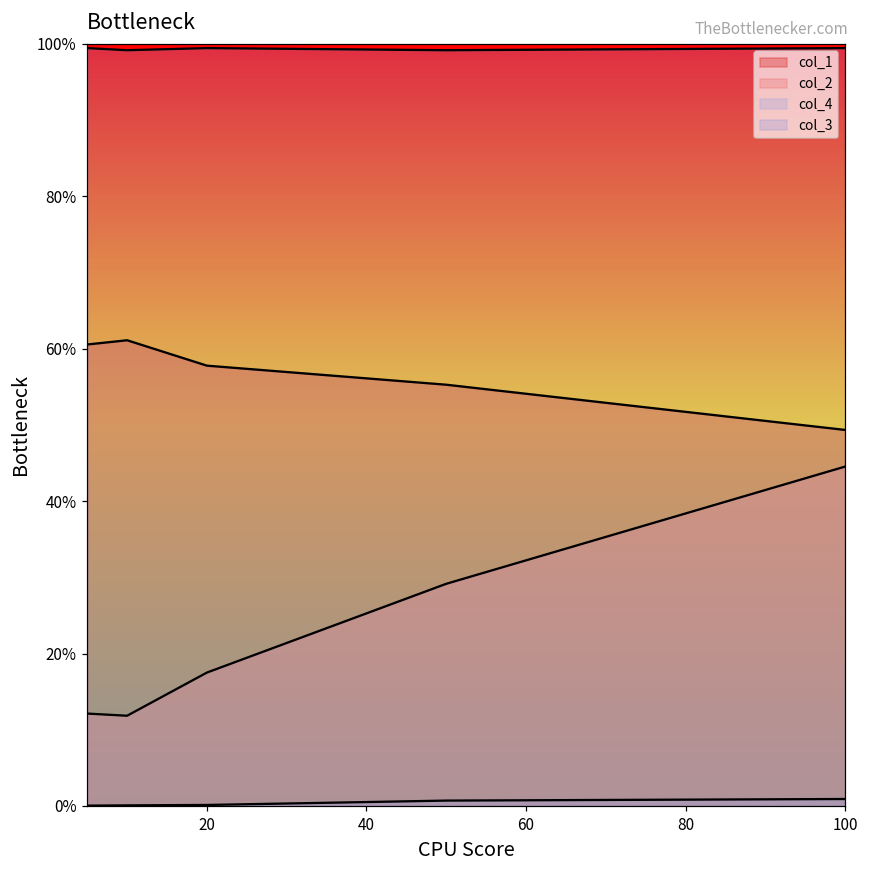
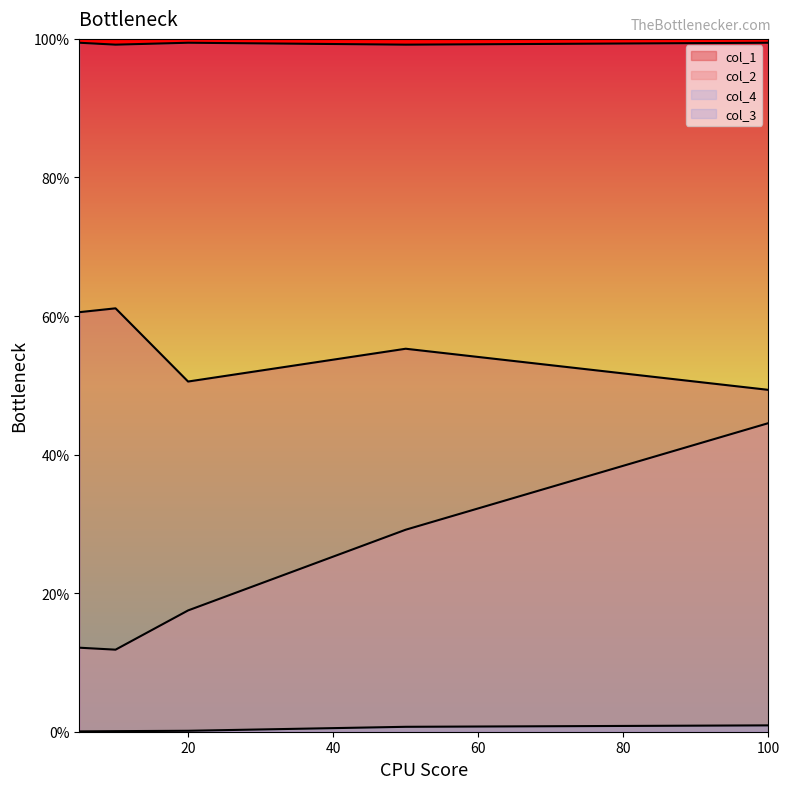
col_1, 20: 58% -> 51%
